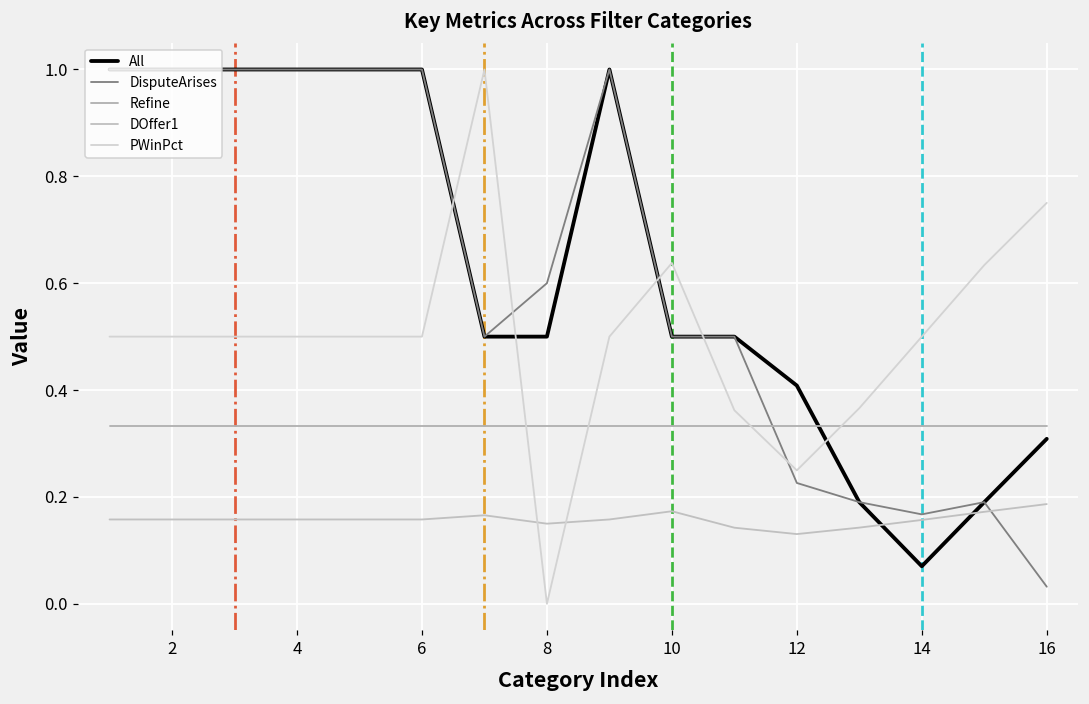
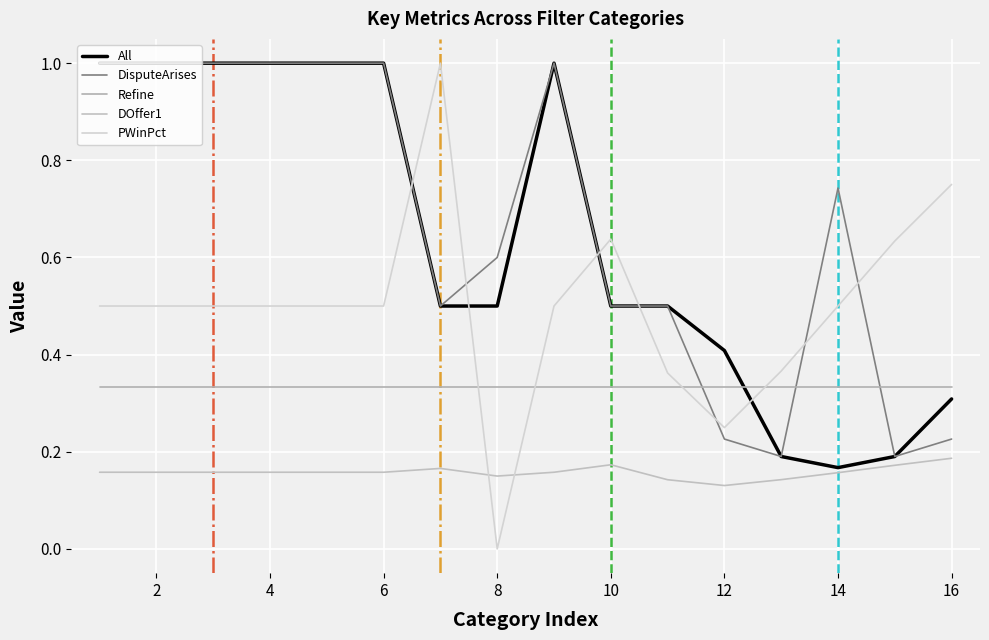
All, 14: 0.07 -> 0.17
DisputeArises, 14: 0.17 -> 0.74
DisputeArises, 16: 0.03 -> 0.23
